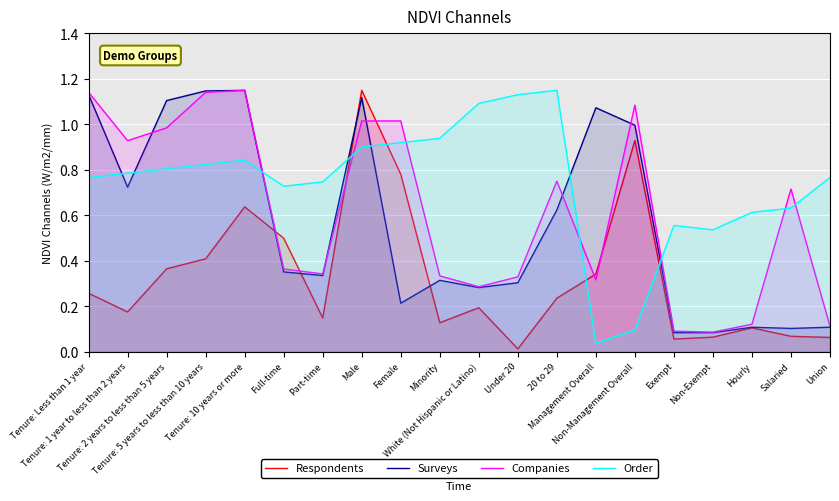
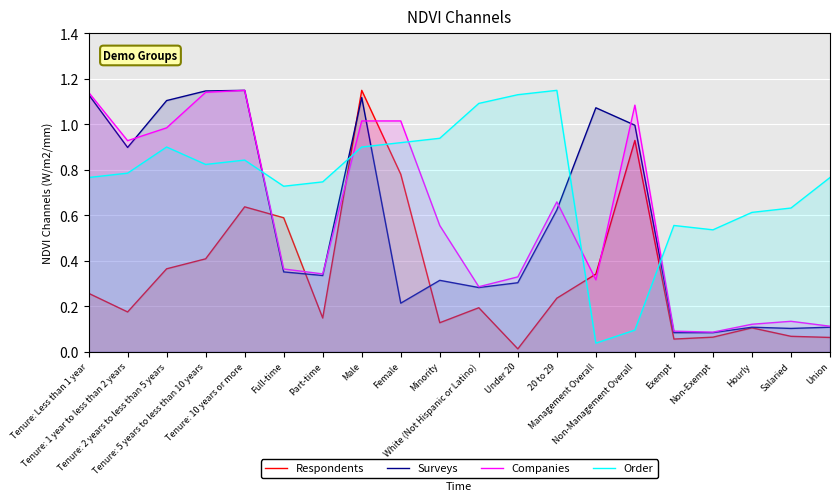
Surveys, Tenure: 1 year to less than 2 years: 0.72 -> 0.90
Order, Tenure: 2 years to less than 5 years: 0.80 -> 0.90
Respondents, Full-time: 0.50 -> 0.59
Companies, Minority: 0.33 -> 0.56
Companies, 20 to 29: 0.75 -> 0.66
Companies, Salaried: 0.72 -> 0.13
